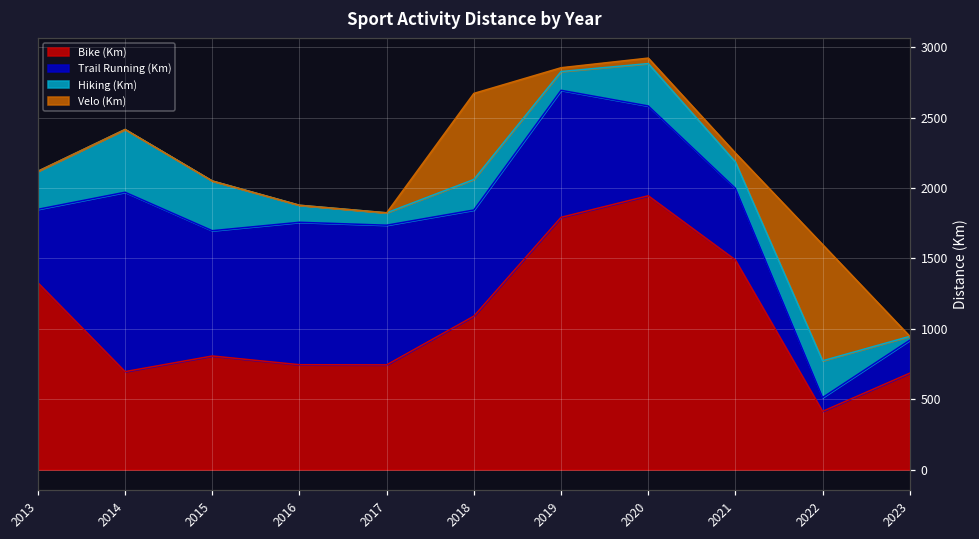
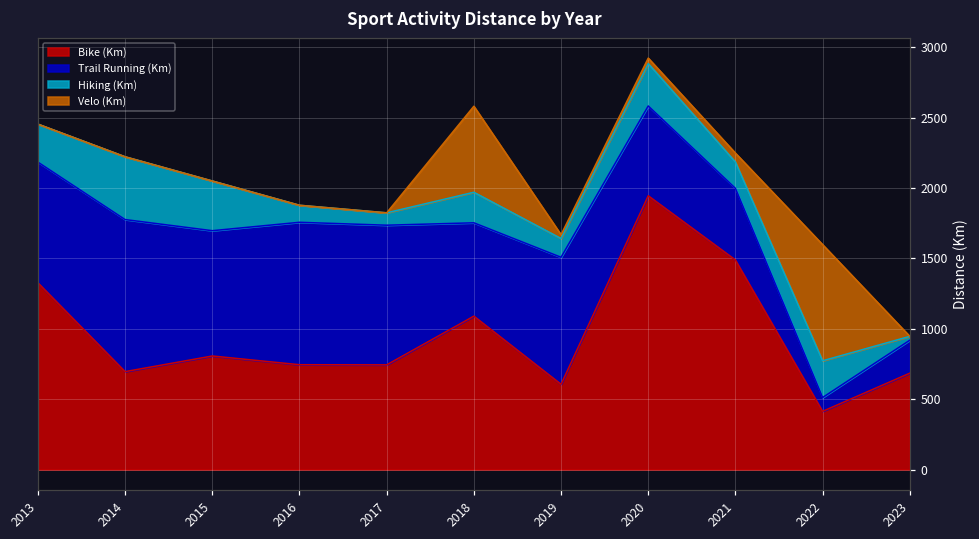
Trail Running (Km), 2013: 520 -> 860
Trail Running (Km), 2014: 1270 -> 1080
Trail Running (Km), 2018: 750 -> 660
Bike (Km), 2019: 1790 -> 610
